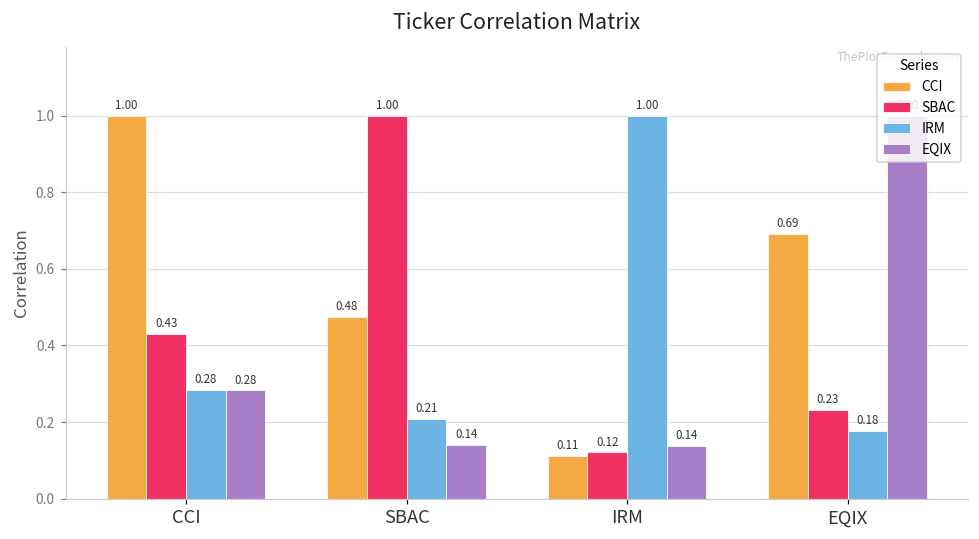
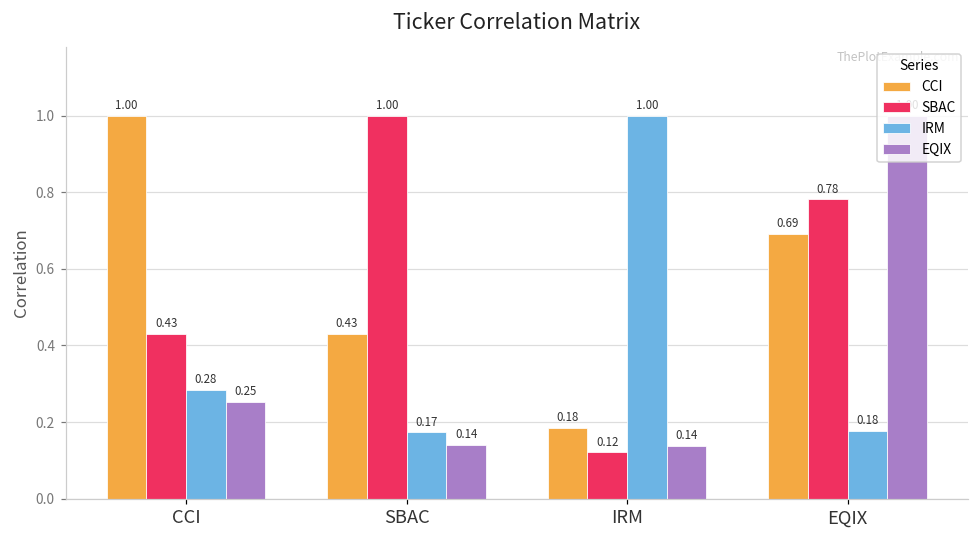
EQIX, CCI: 0.28 -> 0.25
CCI, SBAC: 0.48 -> 0.43
IRM, SBAC: 0.21 -> 0.17
CCI, IRM: 0.11 -> 0.18
SBAC, EQIX: 0.23 -> 0.78
